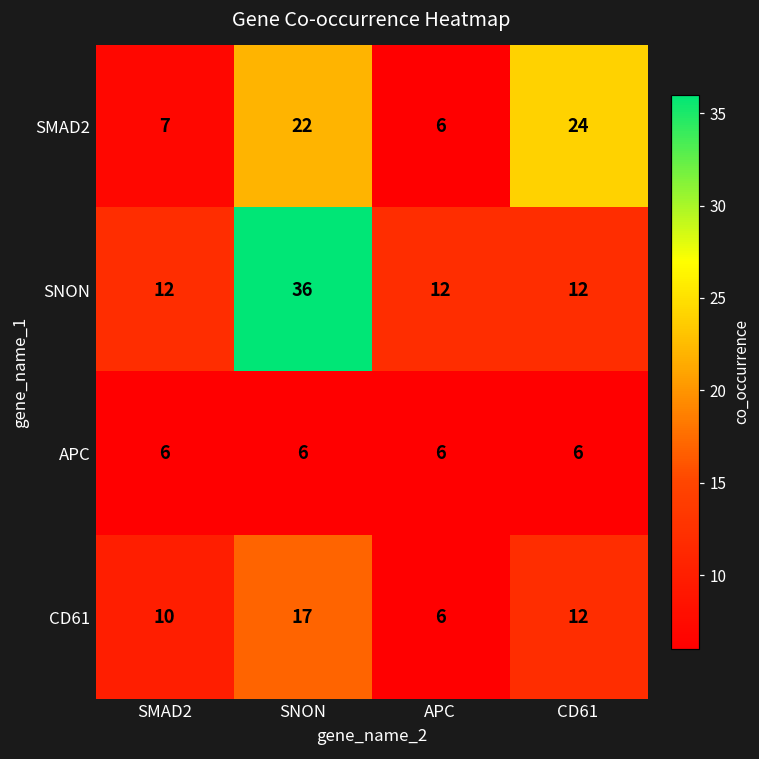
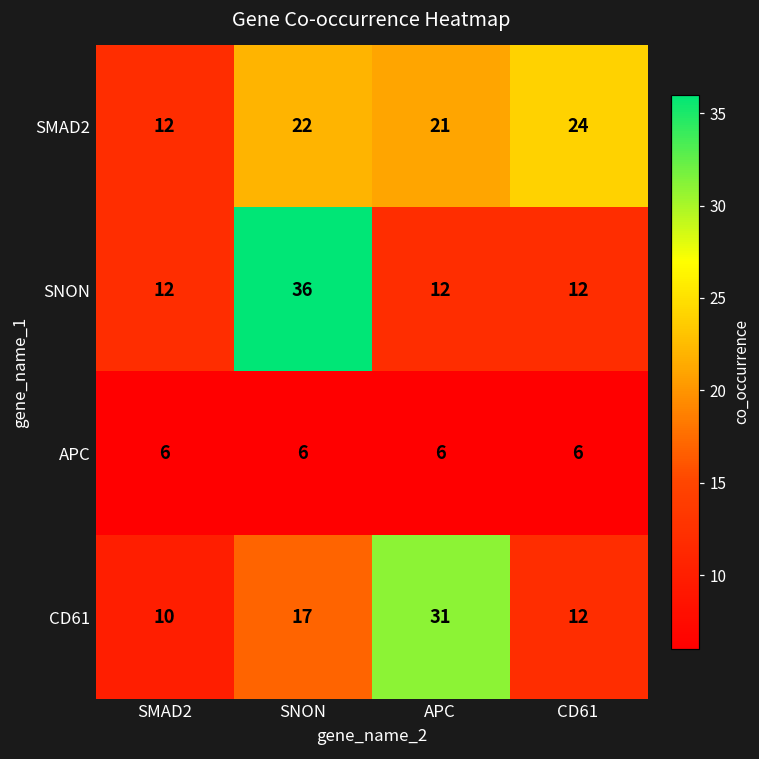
SMAD2, SMAD2: 7 -> 12
SMAD2, APC: 6 -> 21
CD61, APC: 6 -> 31
